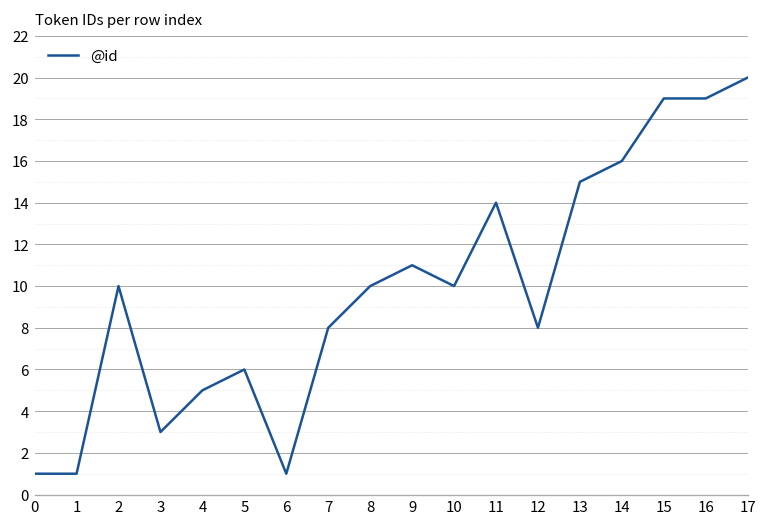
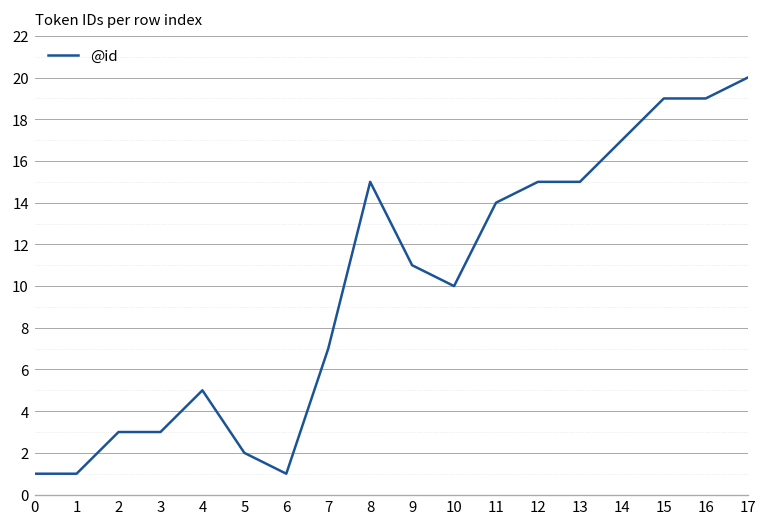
2: 10 -> 3
5: 6 -> 2
7: 8 -> 7
8: 10 -> 15
12: 8 -> 15
14: 16 -> 17
